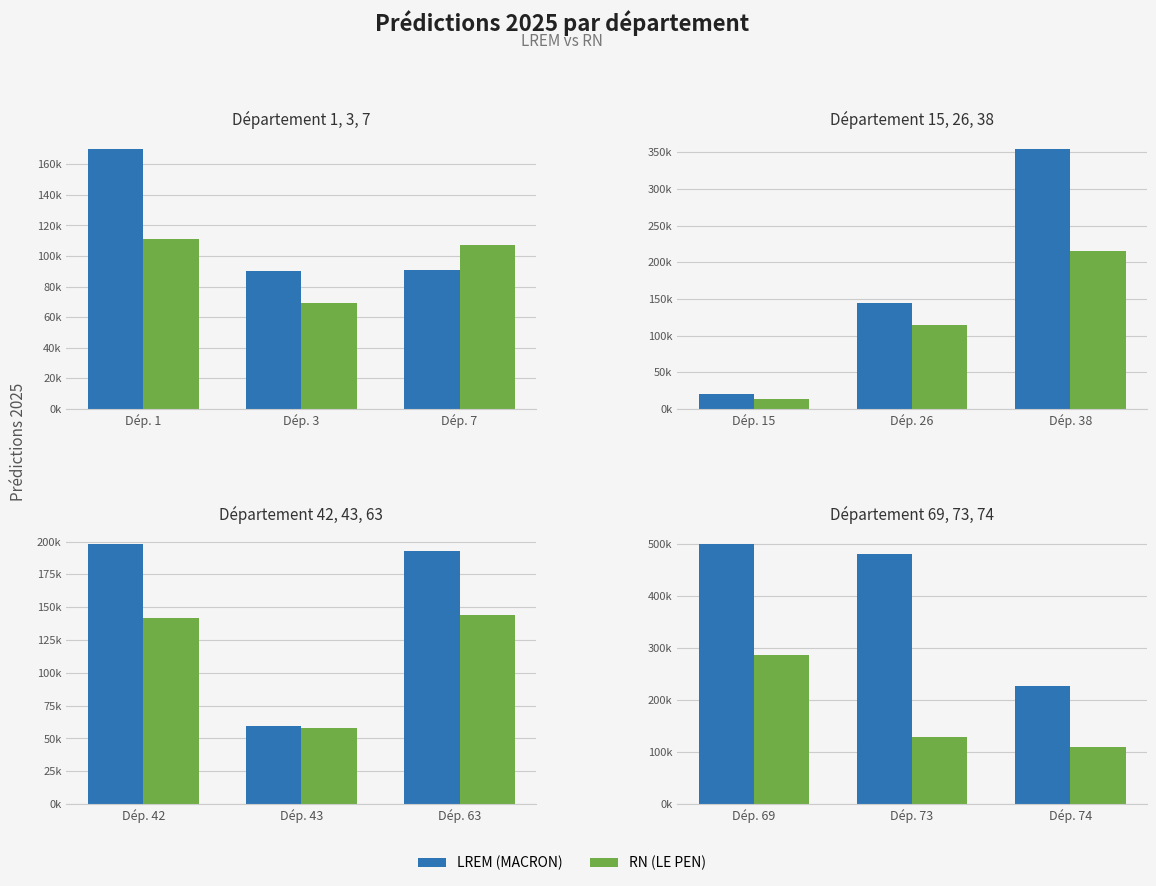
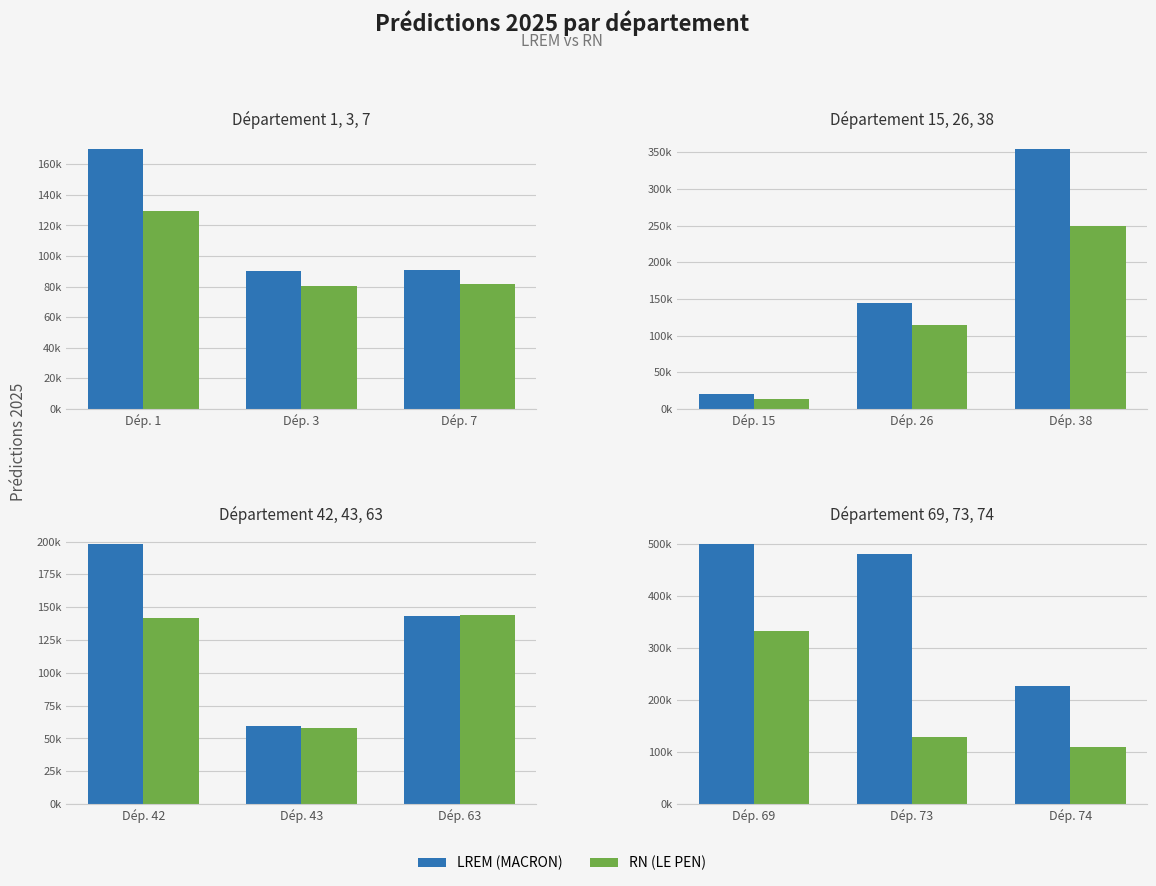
Département 1, 3, 7, RN (LE PEN), Dép. 1: 111000 -> 129000
Département 1, 3, 7, RN (LE PEN), Dép. 3: 69000 -> 80000
Département 1, 3, 7, RN (LE PEN), Dép. 7: 107000 -> 82000
Département 15, 26, 38, RN (LE PEN), Dép. 38: 210000 -> 250000
Département 42, 43, 63, LREM (MACRON), Dép. 63: 192000 -> 144000
Département 69, 73, 74, RN (LE PEN), Dép. 69: 290000 -> 330000
